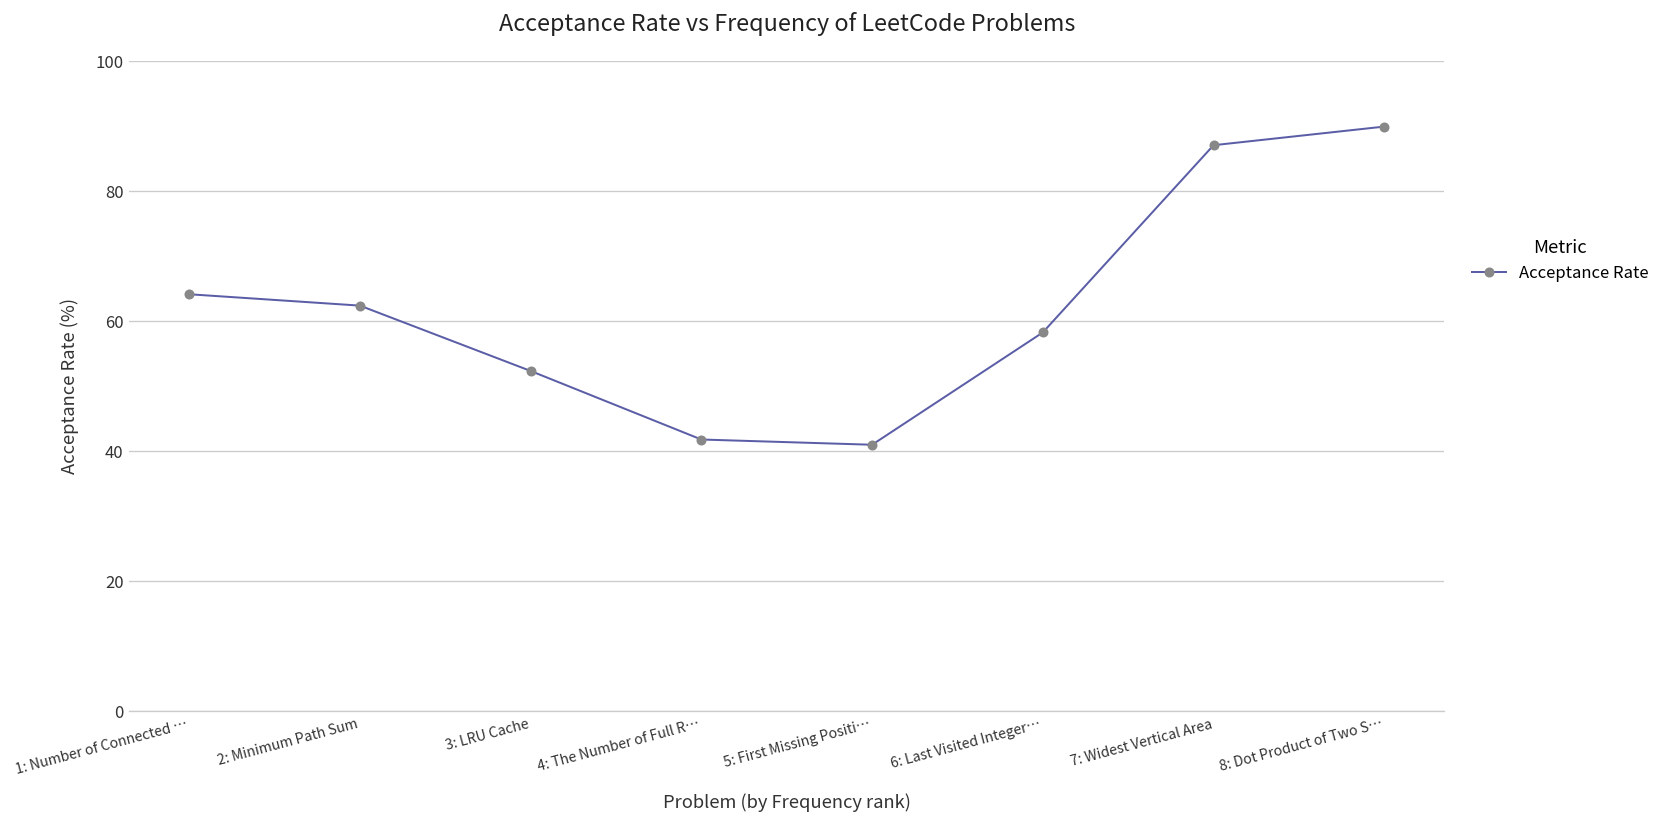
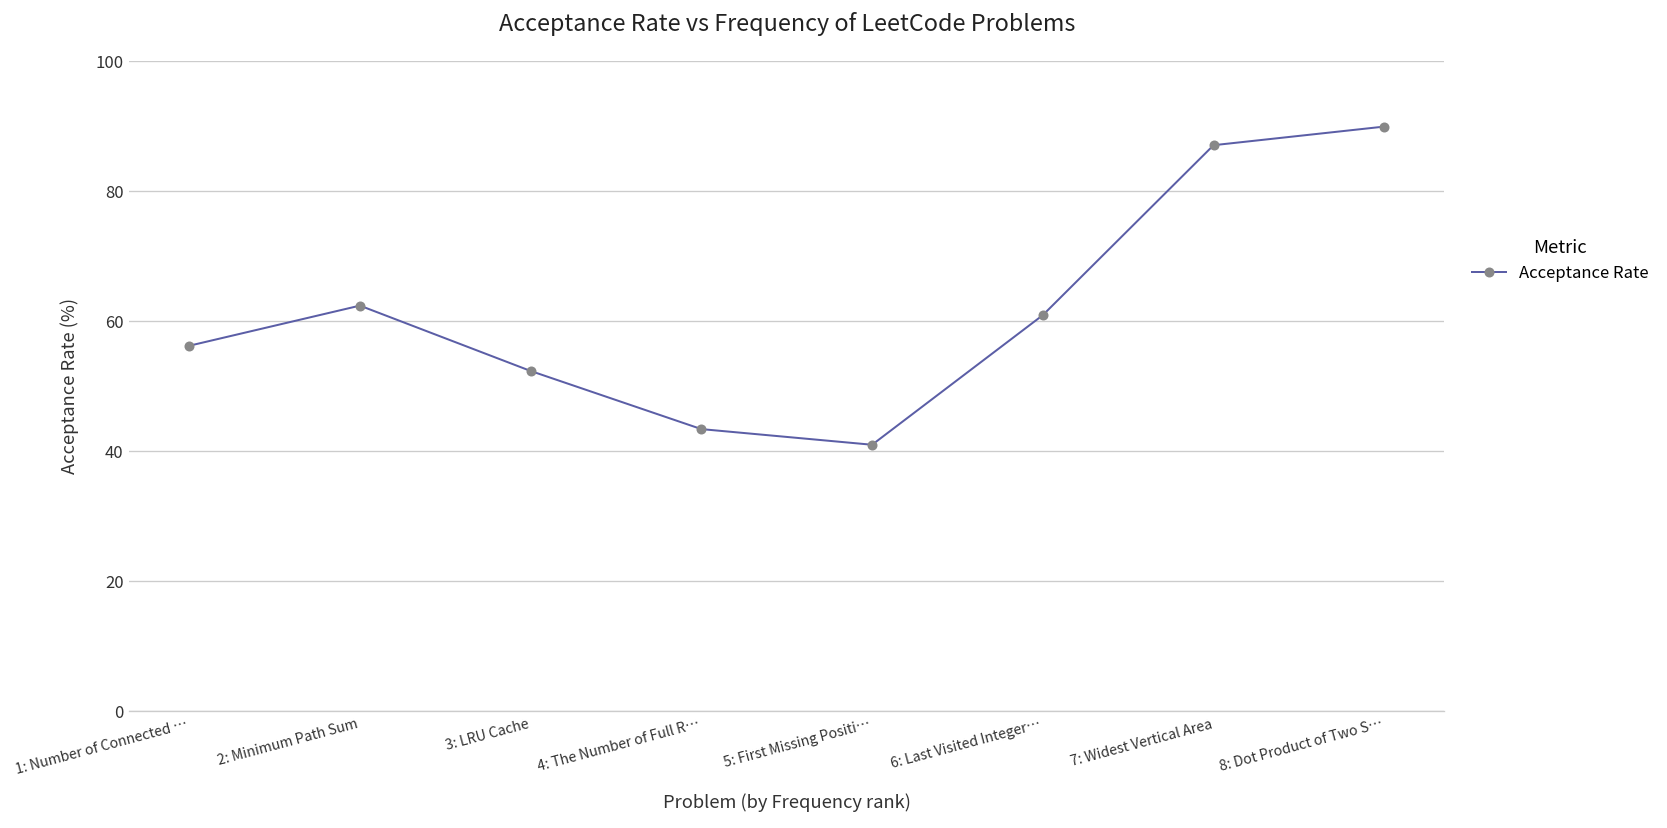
1: Number of Connected …: 64 -> 56
4: The Number of Full R…: 42 -> 43
6: Last Visited Integer…: 58 -> 61
